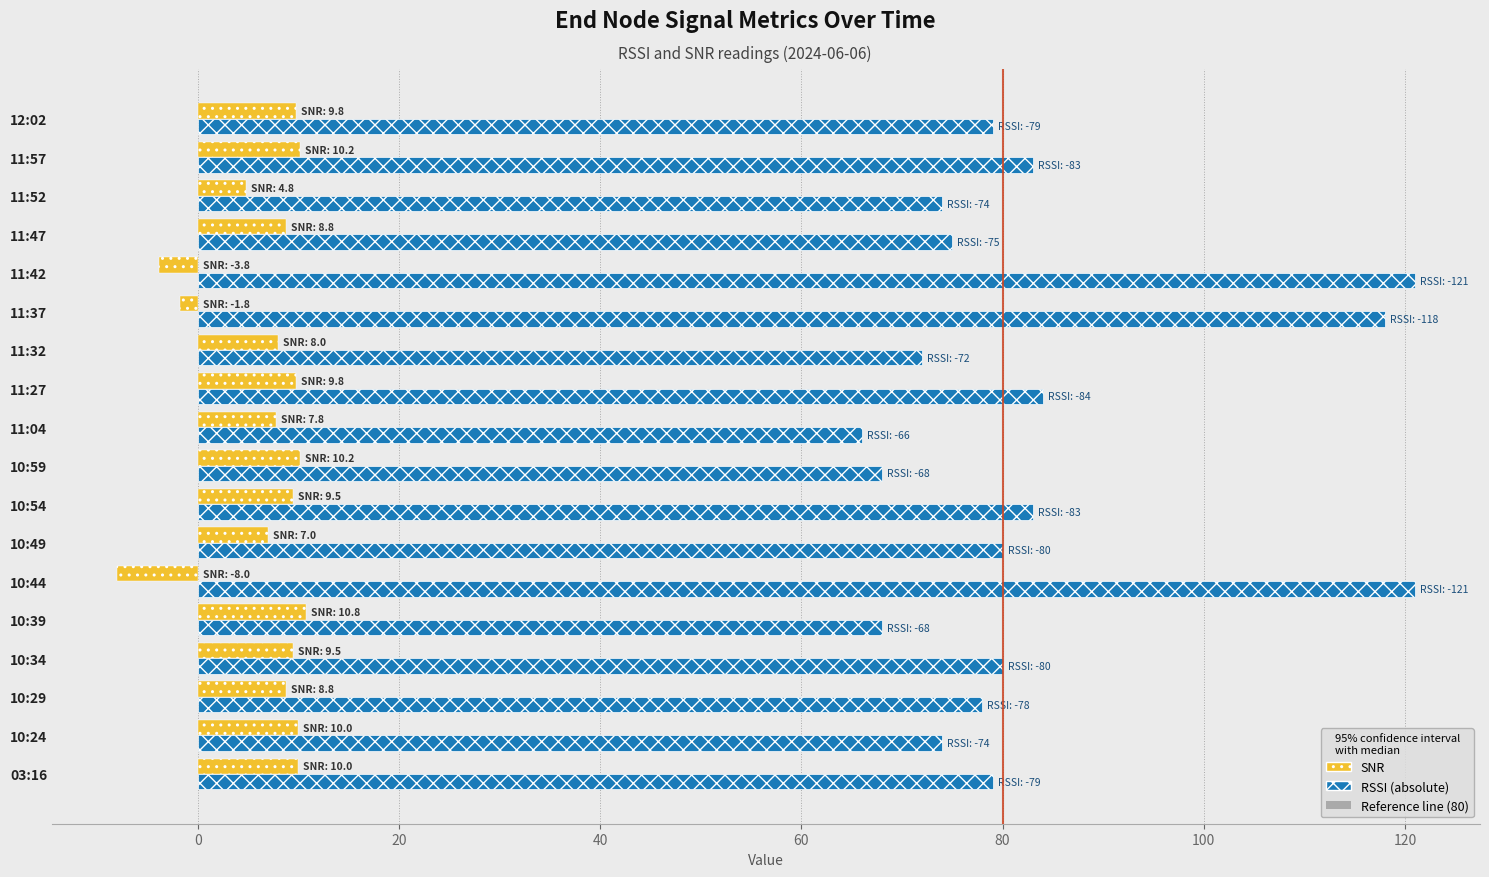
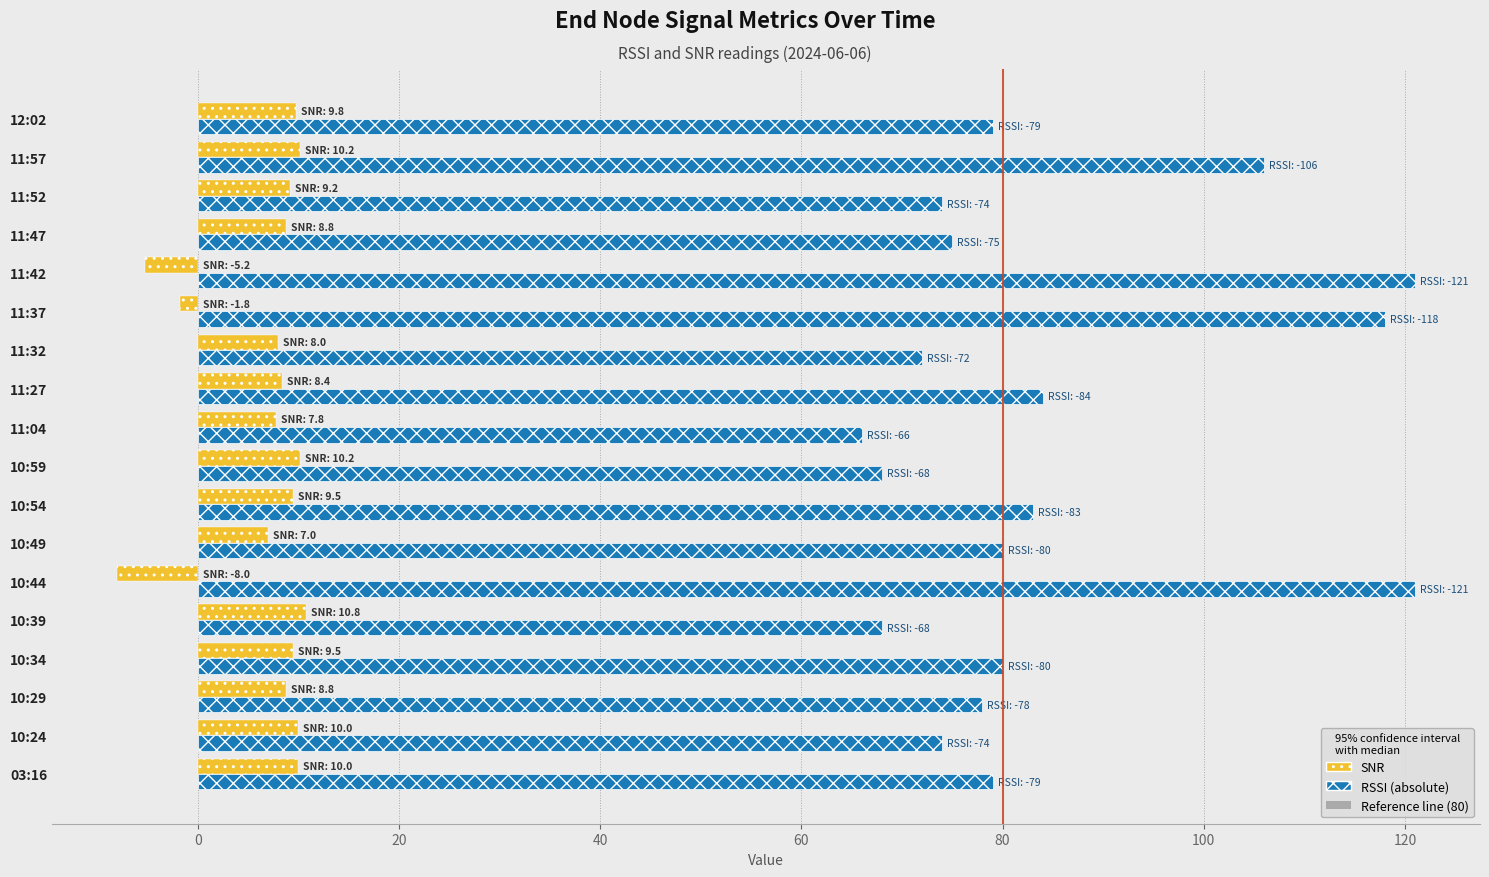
RSSI (absolute), 11:57: -83 -> -106
SNR, 11:52: 4.8 -> 9.2
SNR, 11:42: -3.8 -> -5.2
SNR, 11:27: 9.8 -> 8.4
